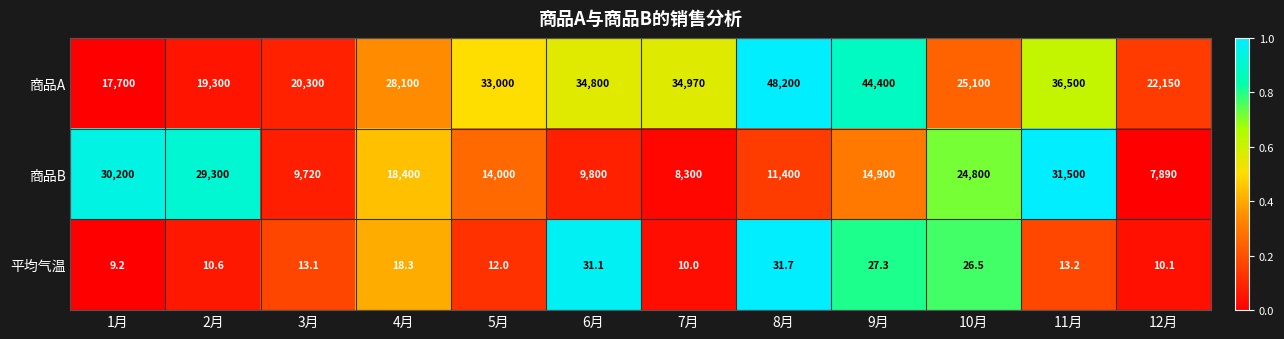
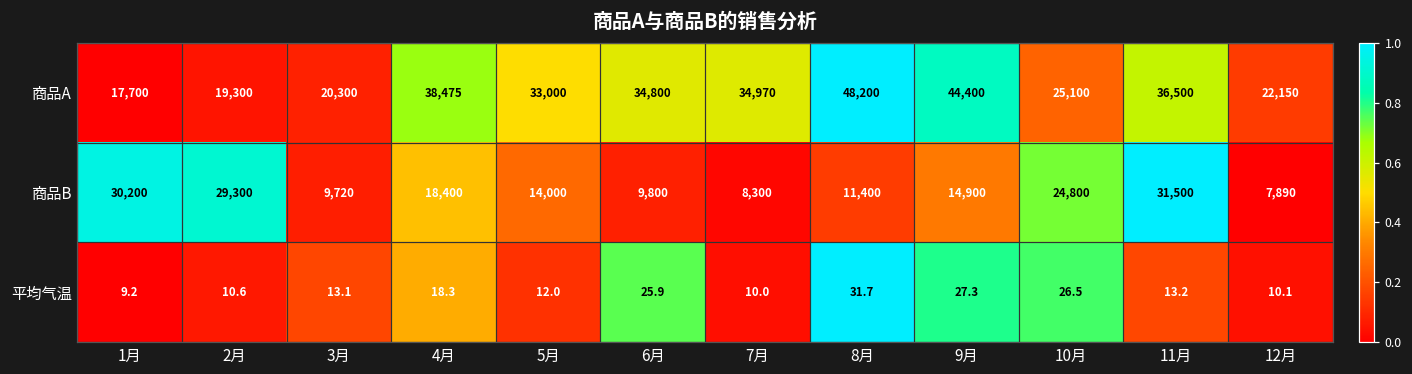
商品A, 4月: 28,100 -> 38,475
平均气温, 6月: 31.1 -> 25.9
